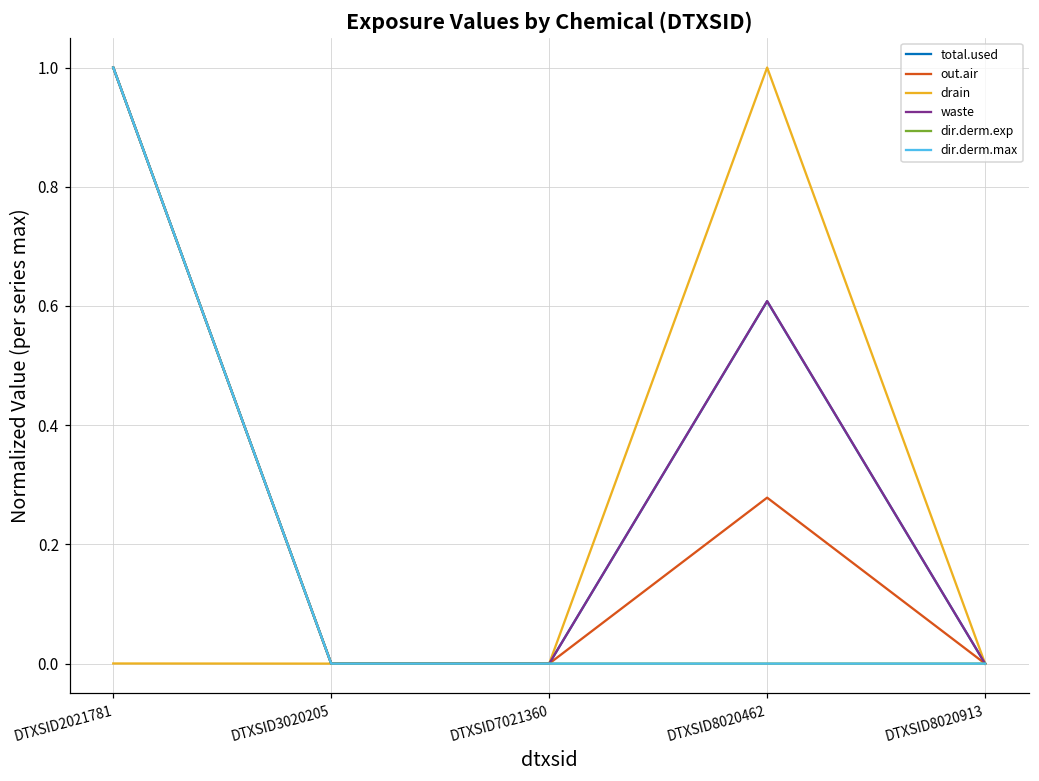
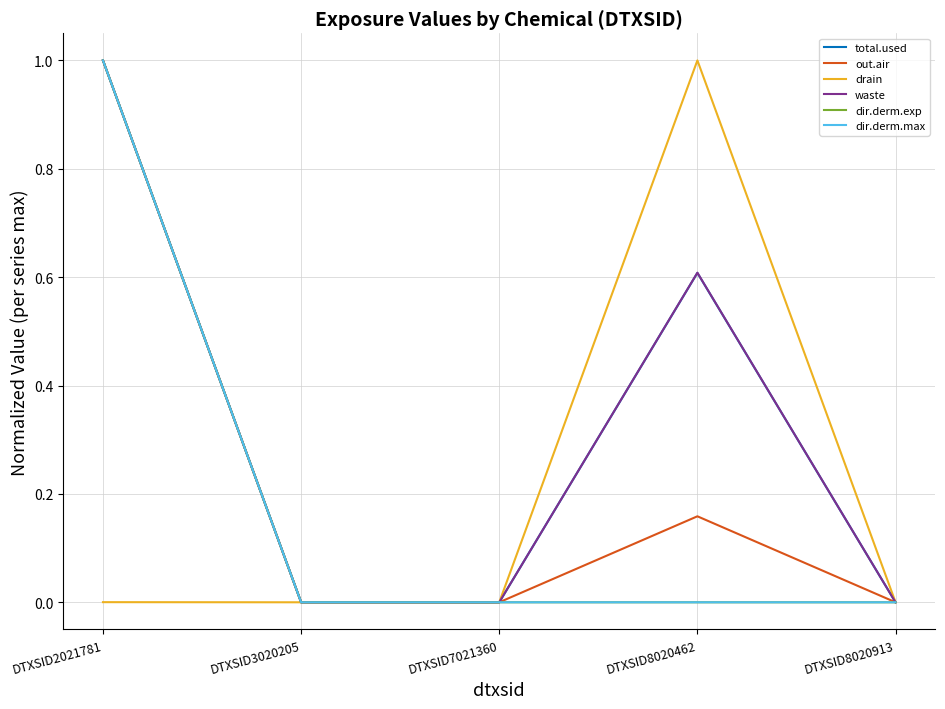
out.air, DTXSID8020462: 0.28 -> 0.16
